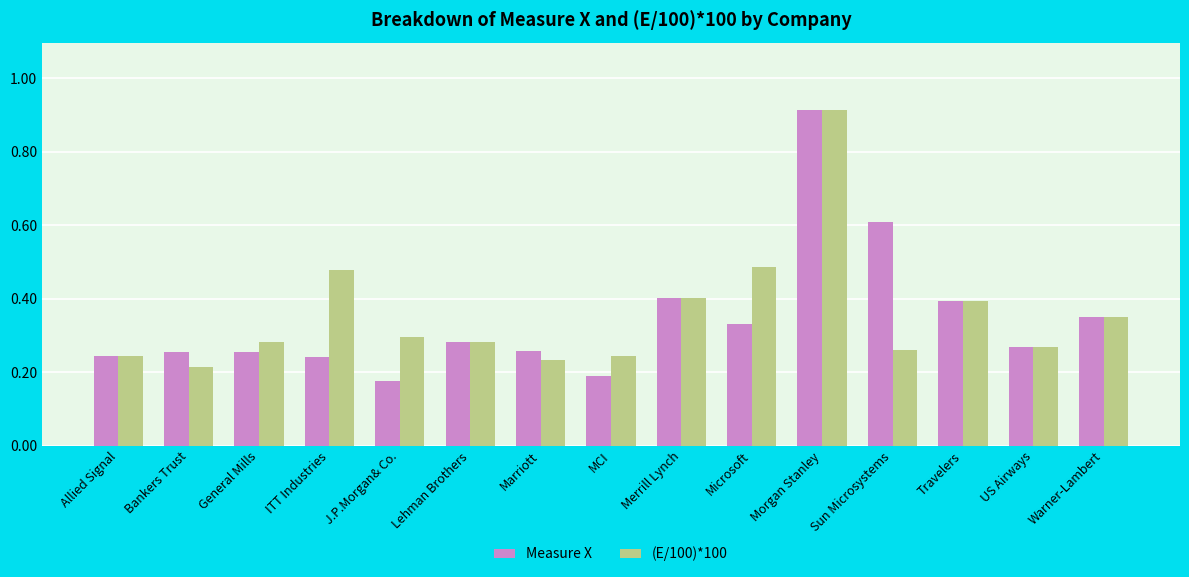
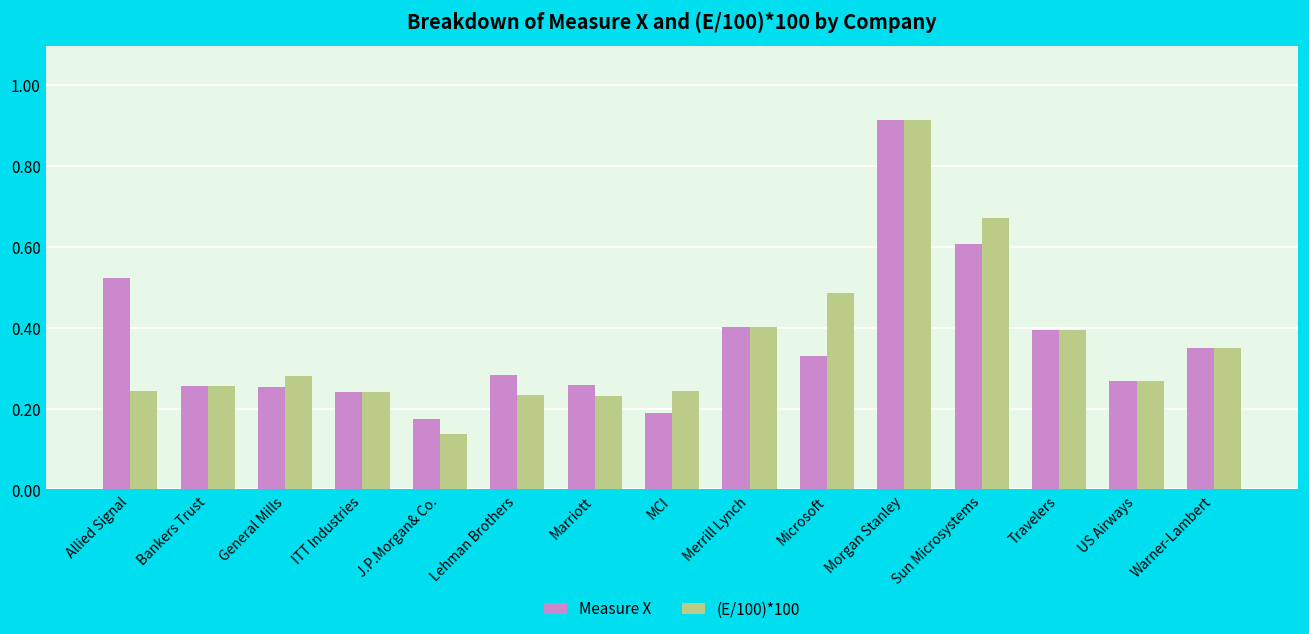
Measure X, Allied Signal: 0.24 -> 0.52
(E/100)*100, Bankers Trust: 0.21 -> 0.26
(E/100)*100, ITT Industries: 0.48 -> 0.24
(E/100)*100, J.P.Morgan& Co.: 0.30 -> 0.14
(E/100)*100, Lehman Brothers: 0.28 -> 0.23
(E/100)*100, Sun Microsystems: 0.26 -> 0.67
